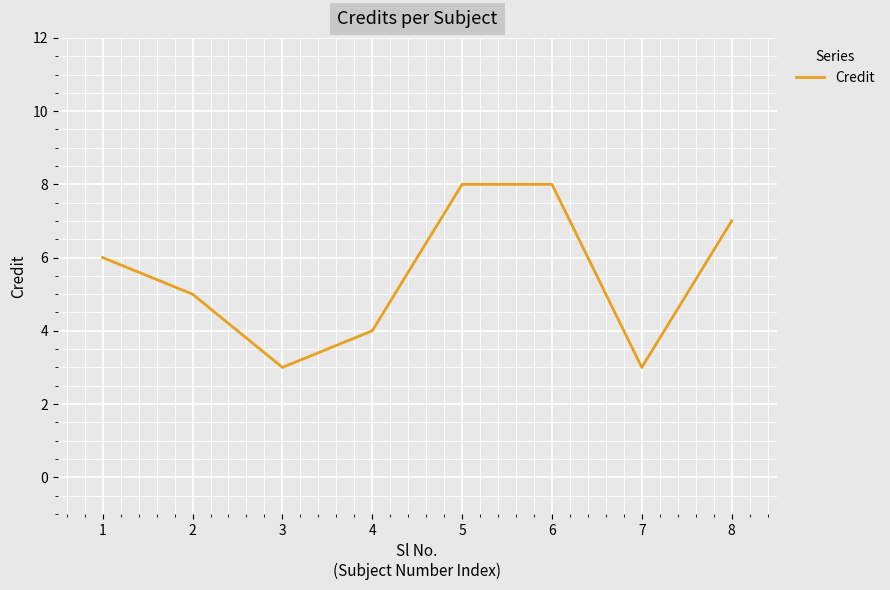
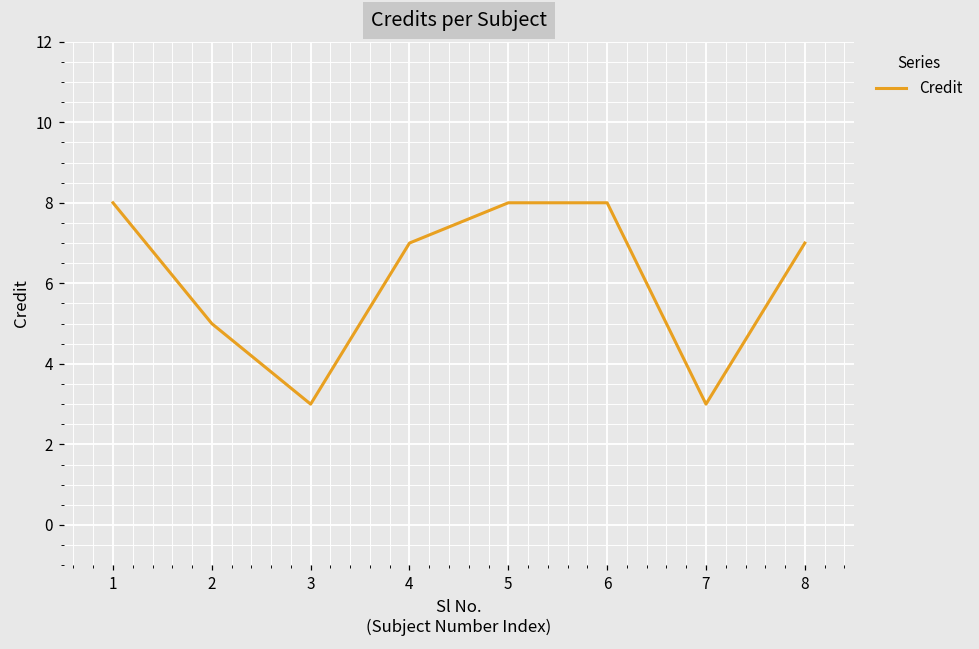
1: 6 -> 8
4: 4 -> 7
